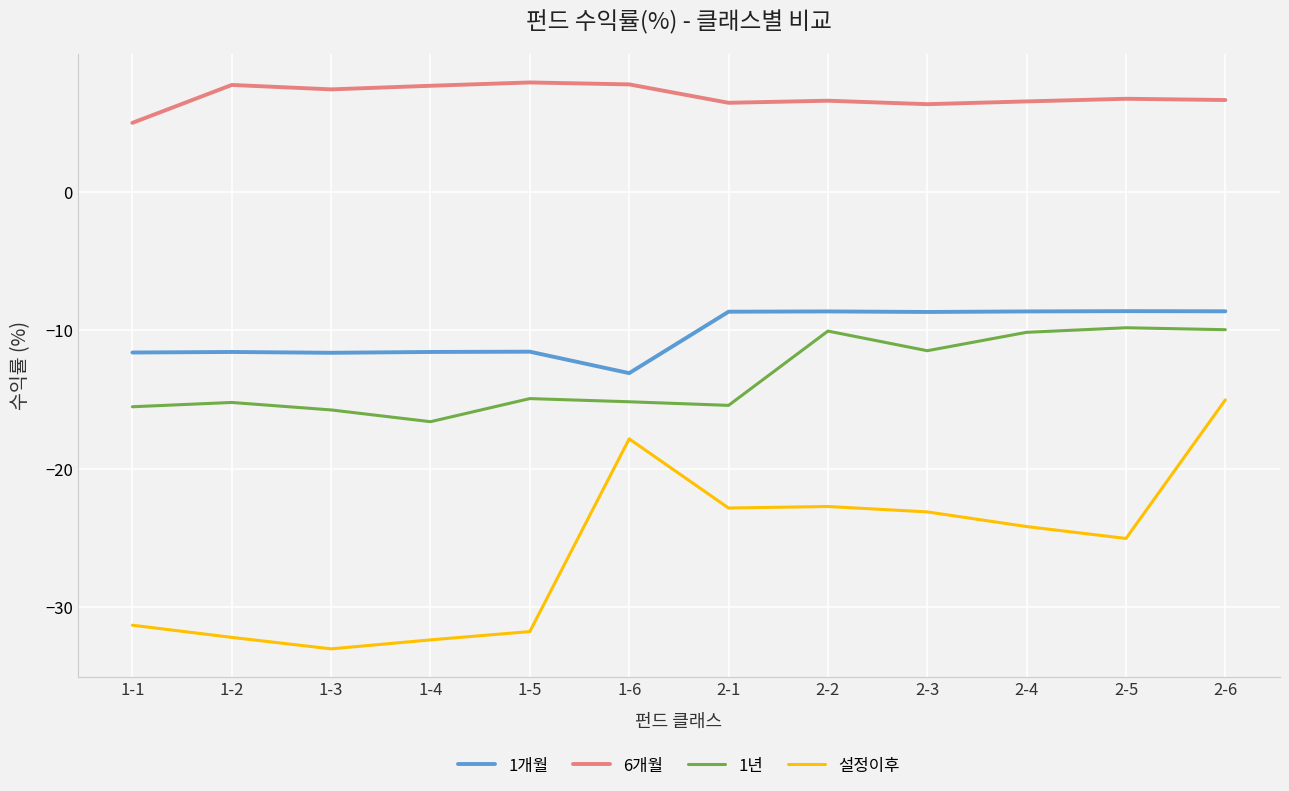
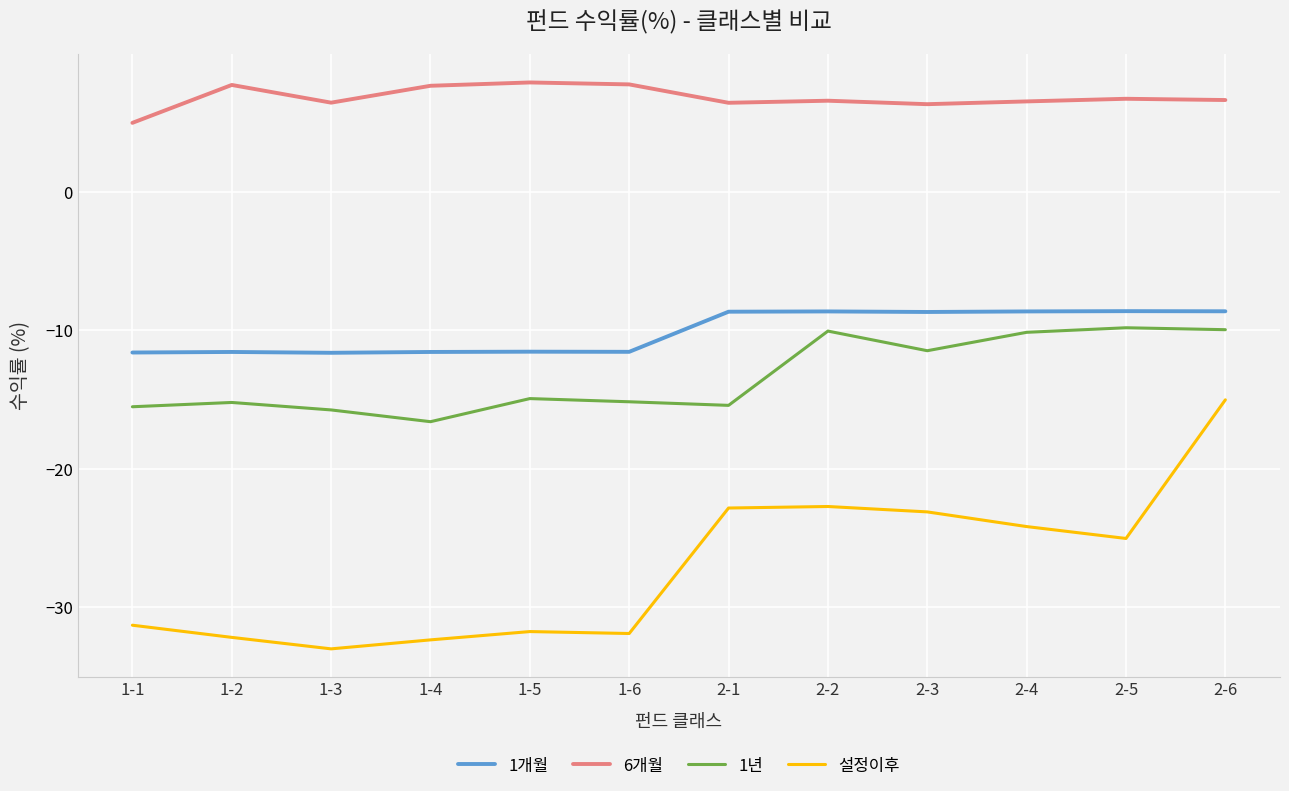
6개월, 1-3: 7.4 -> 6.5
1개월, 1-6: -13.1 -> -11.6
설정이후, 1-6: -17.8 -> -31.9
